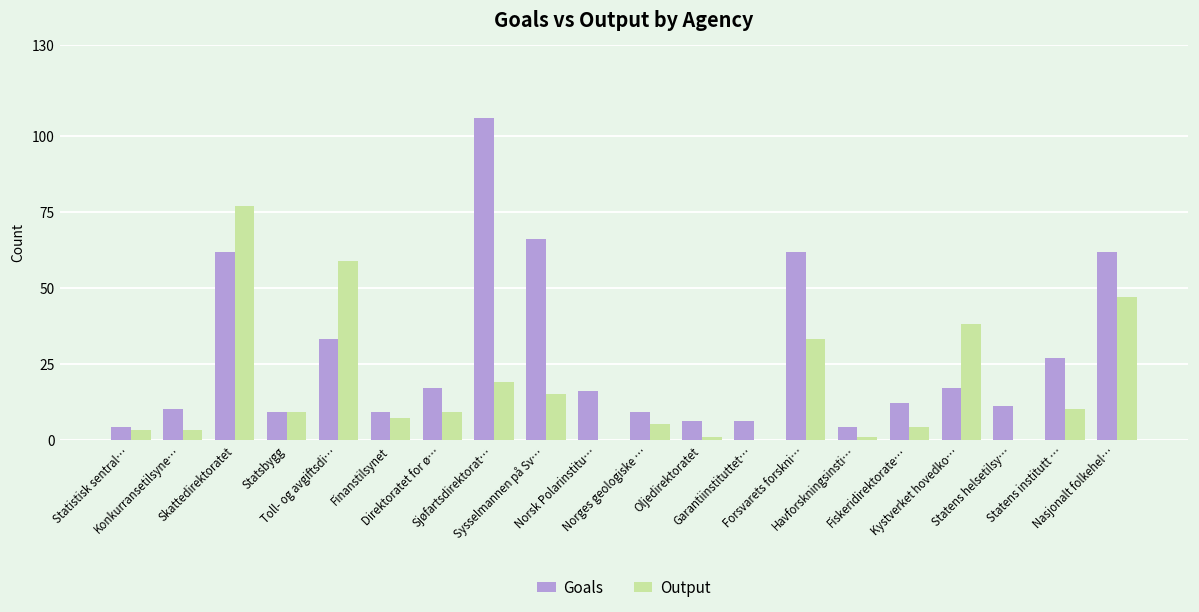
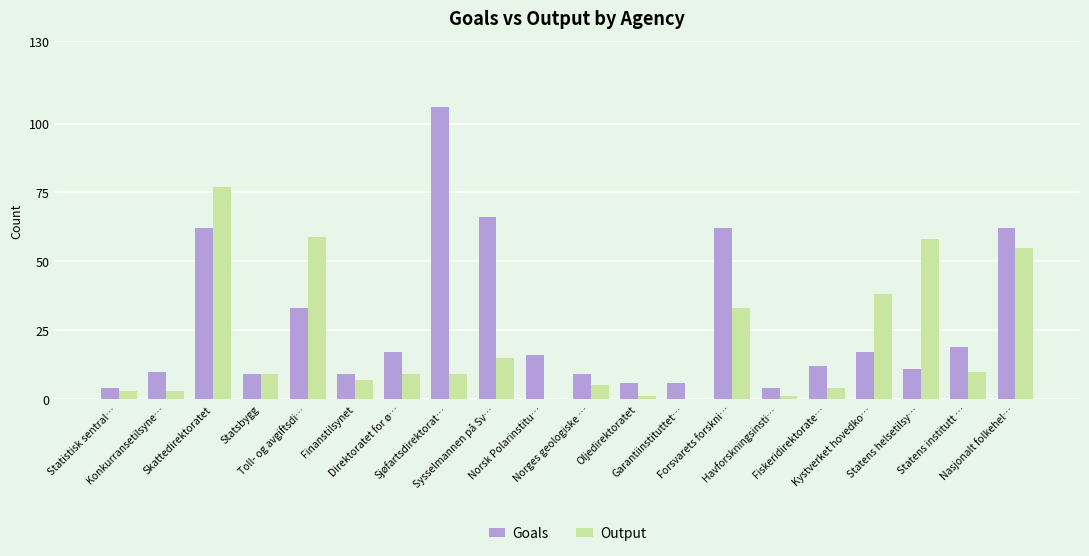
Output, Sjøfartsdirektorat…: 19 -> 9
Output, Statens helsetilsy…: 0 -> 58
Goals, Statens institutt …: 27 -> 19
Output, Nasjonalt folkehel…: 47 -> 55
